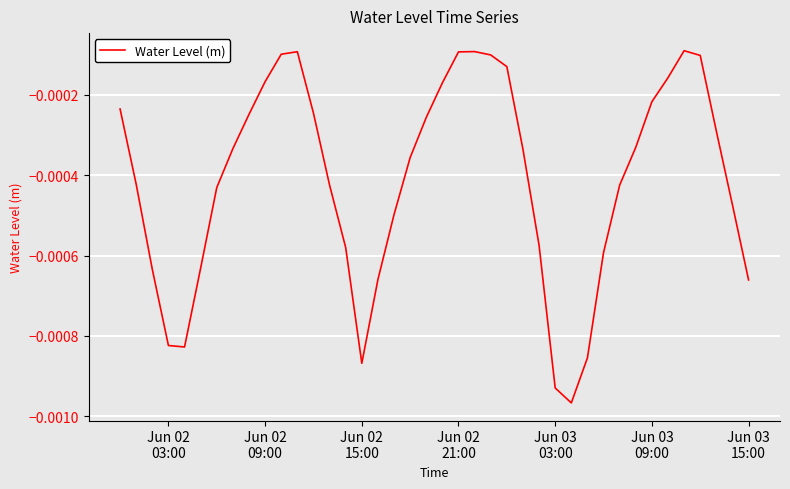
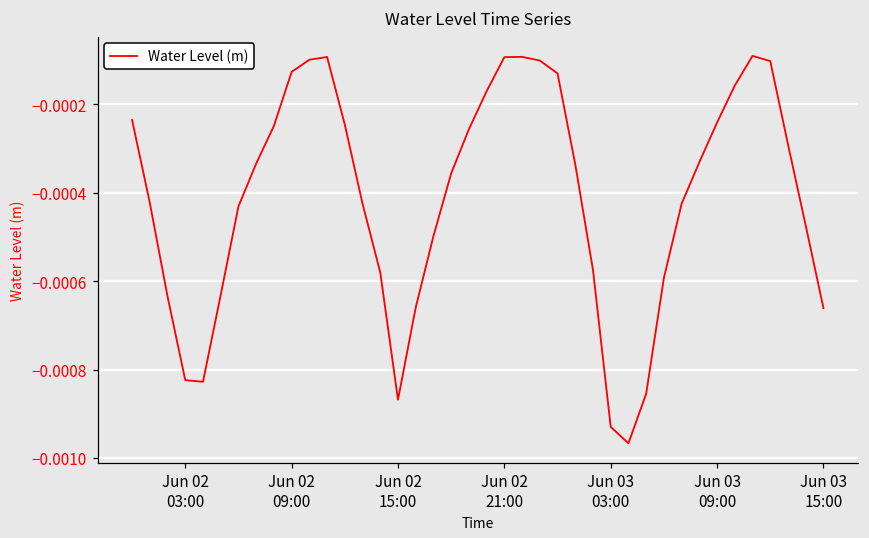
Jun 02 09:00: -0.00017 -> -0.00013
Jun 03 09:00: -0.00022 -> -0.00024
